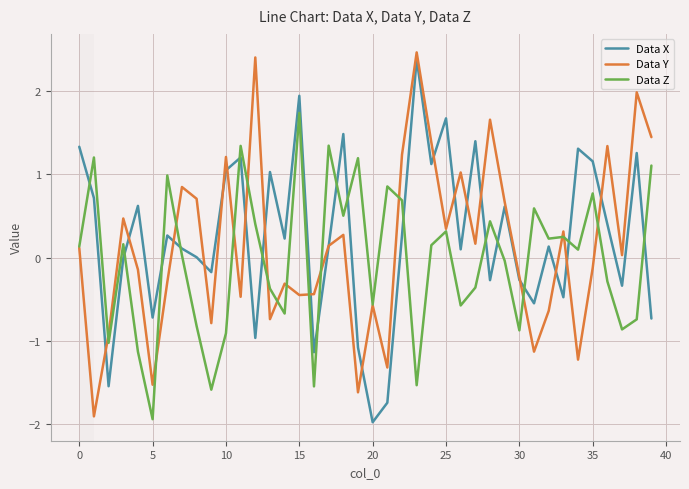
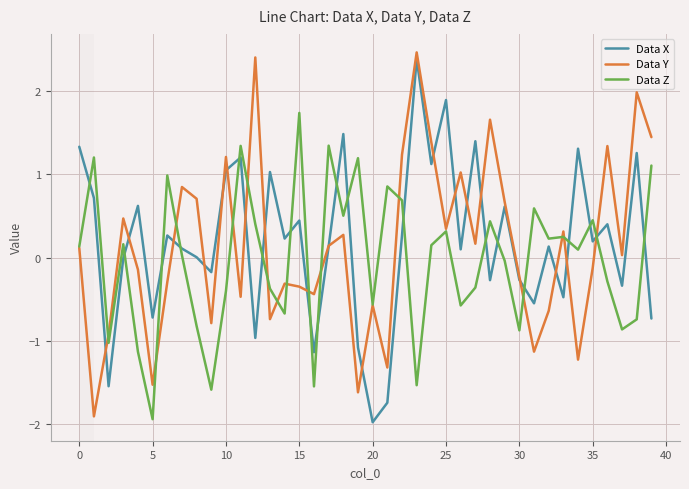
Data Z, 10: -0.9 -> -0.4
Data X, 15: 1.9 -> 0.4
Data Y, 15: -0.4 -> -0.3
Data X, 25: 1.7 -> 1.9
Data X, 35: 1.2 -> 0.2
Data Z, 35: 0.8 -> 0.4
